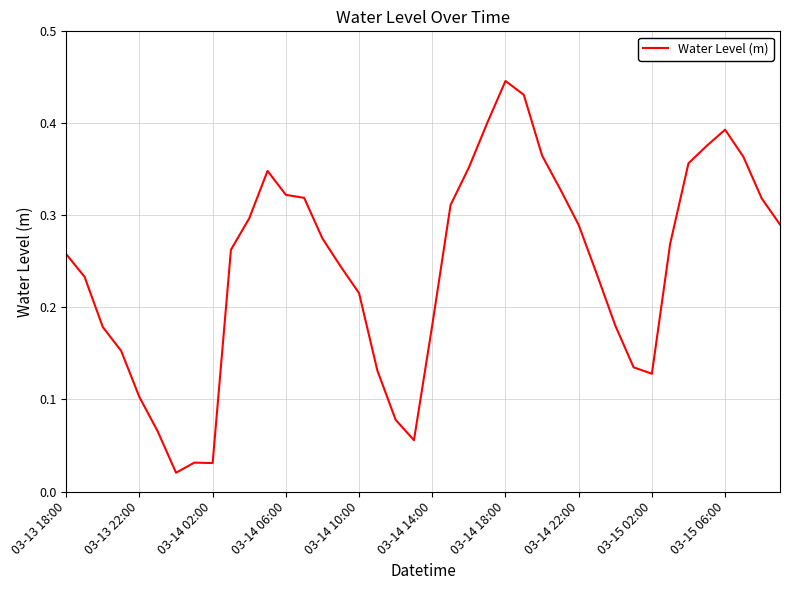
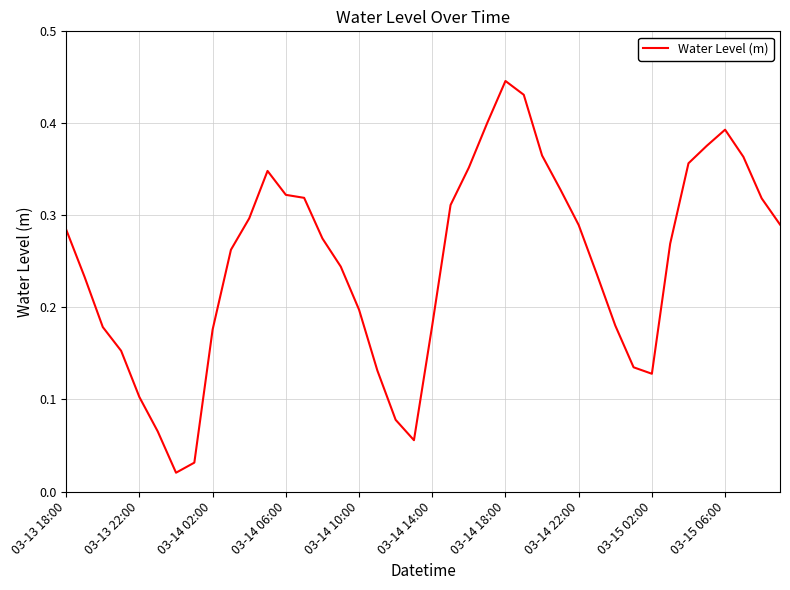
03-13 18:00: 0.26 -> 0.28
03-14 02:00: 0.03 -> 0.18
03-14 10:00: 0.22 -> 0.20
